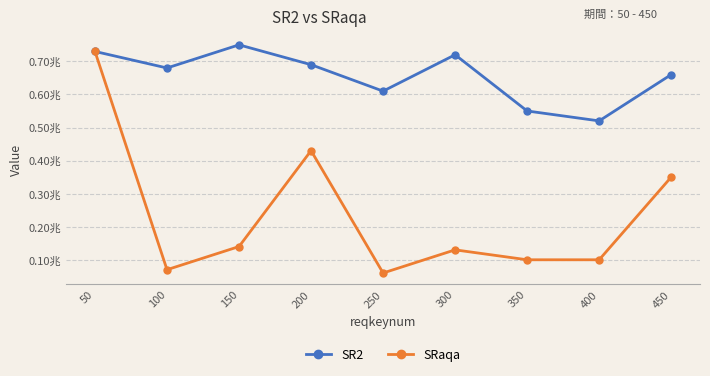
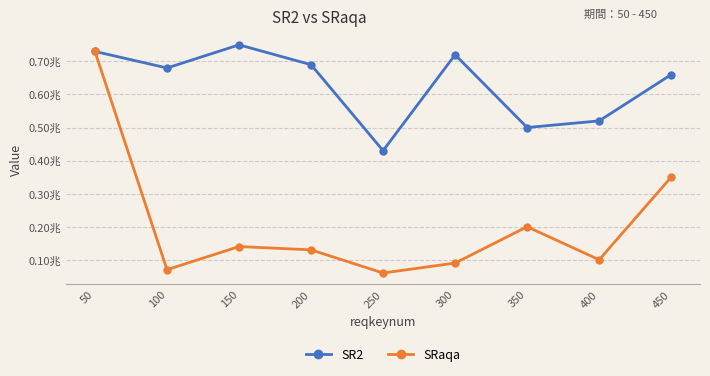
SRaqa, 200: 0.43兆 -> 0.13兆
SR2, 250: 0.61兆 -> 0.43兆
SRaqa, 300: 0.13兆 -> 0.09兆
SR2, 350: 0.55兆 -> 0.50兆
SRaqa, 350: 0.1兆 -> 0.2兆
